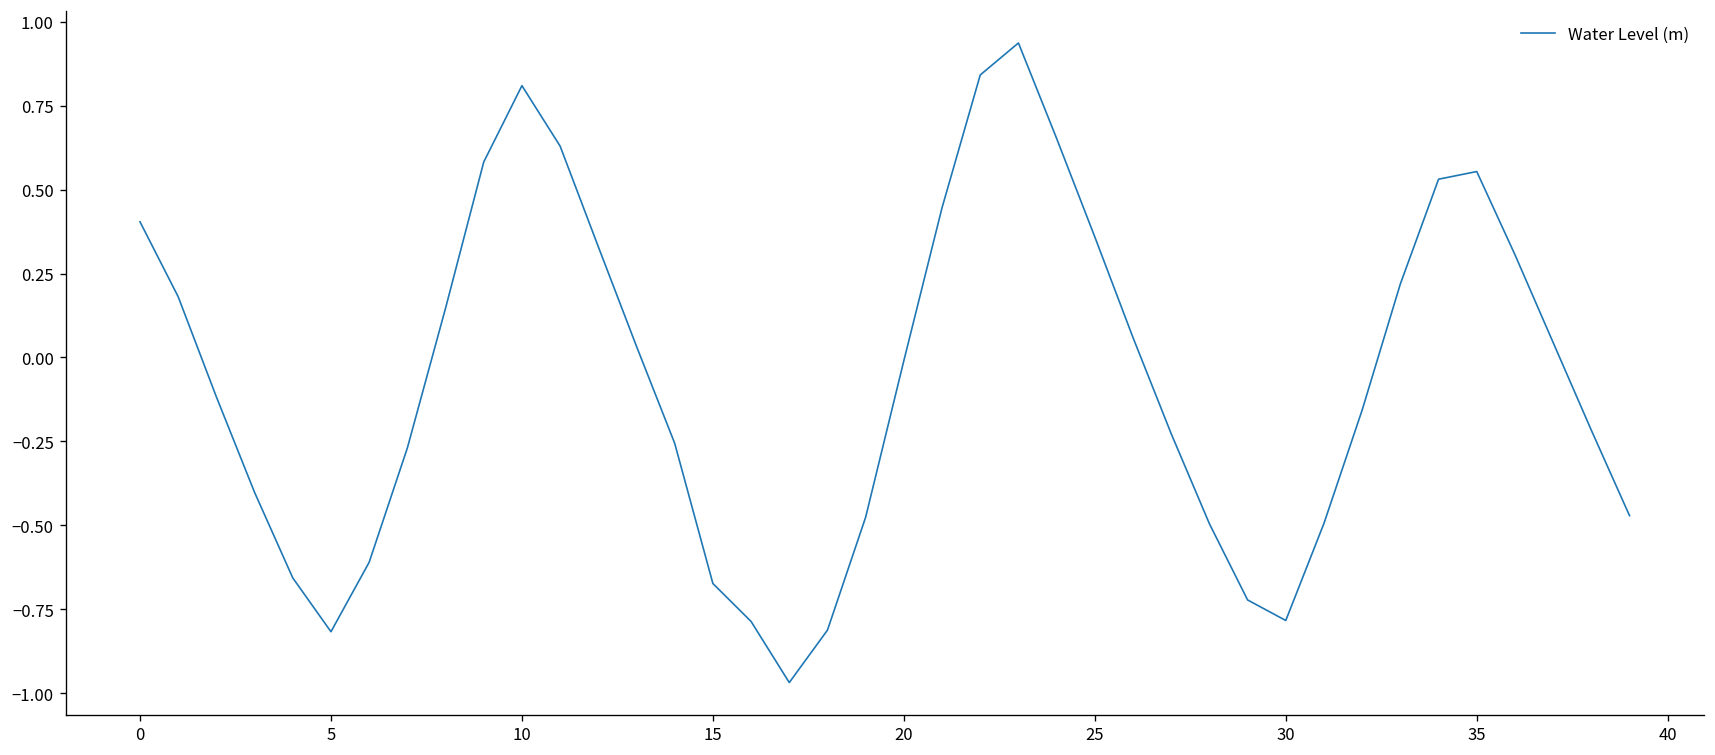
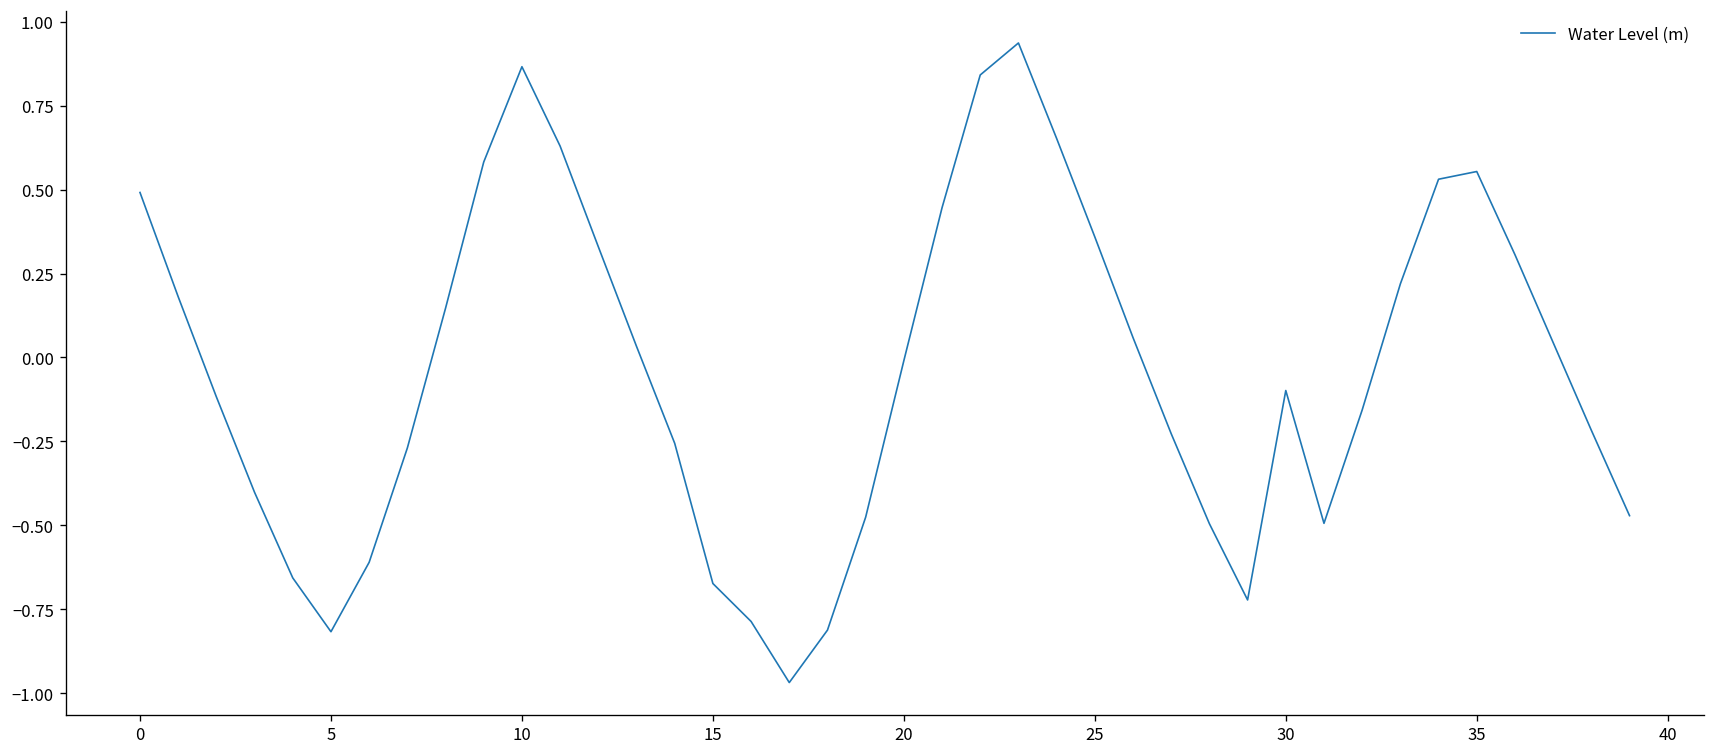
0: 0.40 -> 0.49
10: 0.81 -> 0.87
30: -0.78 -> -0.10
